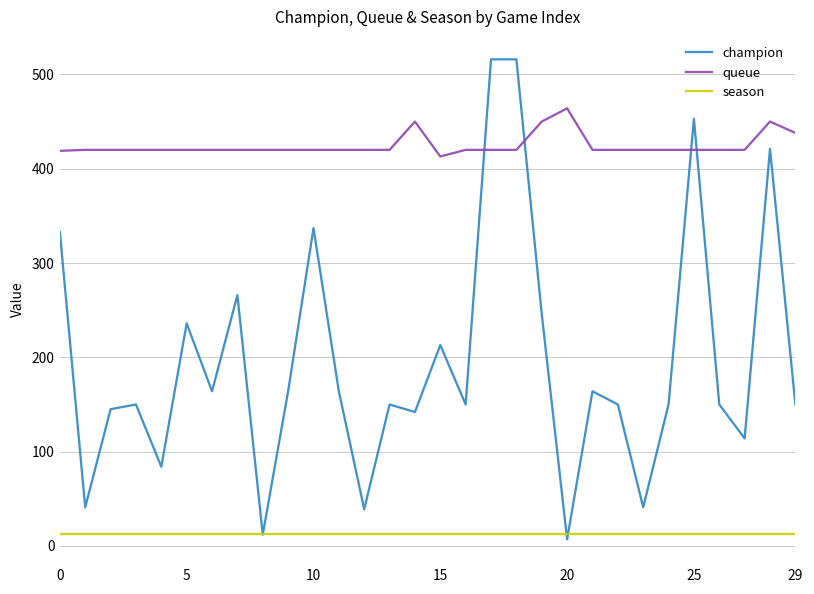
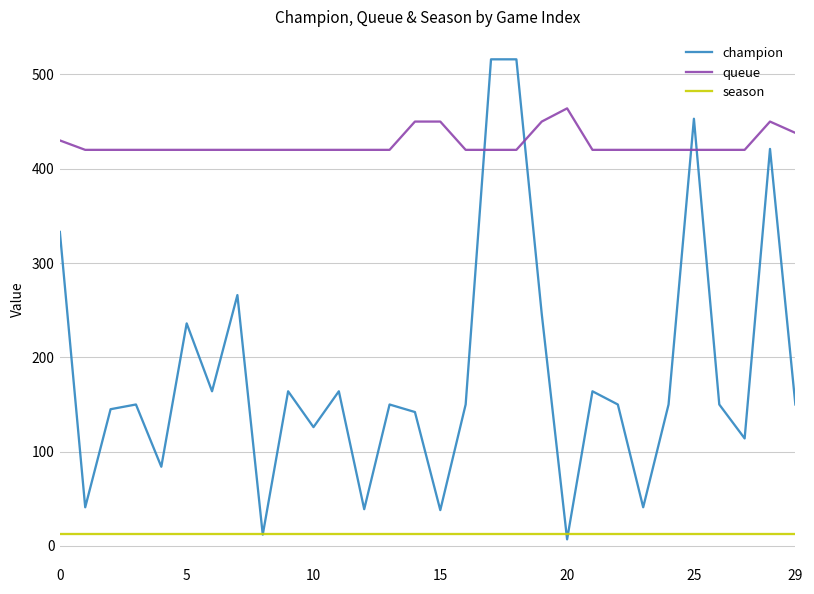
queue, 0: 420 -> 430
champion, 10: 340 -> 130
champion, 15: 210 -> 40
queue, 15: 410 -> 450
